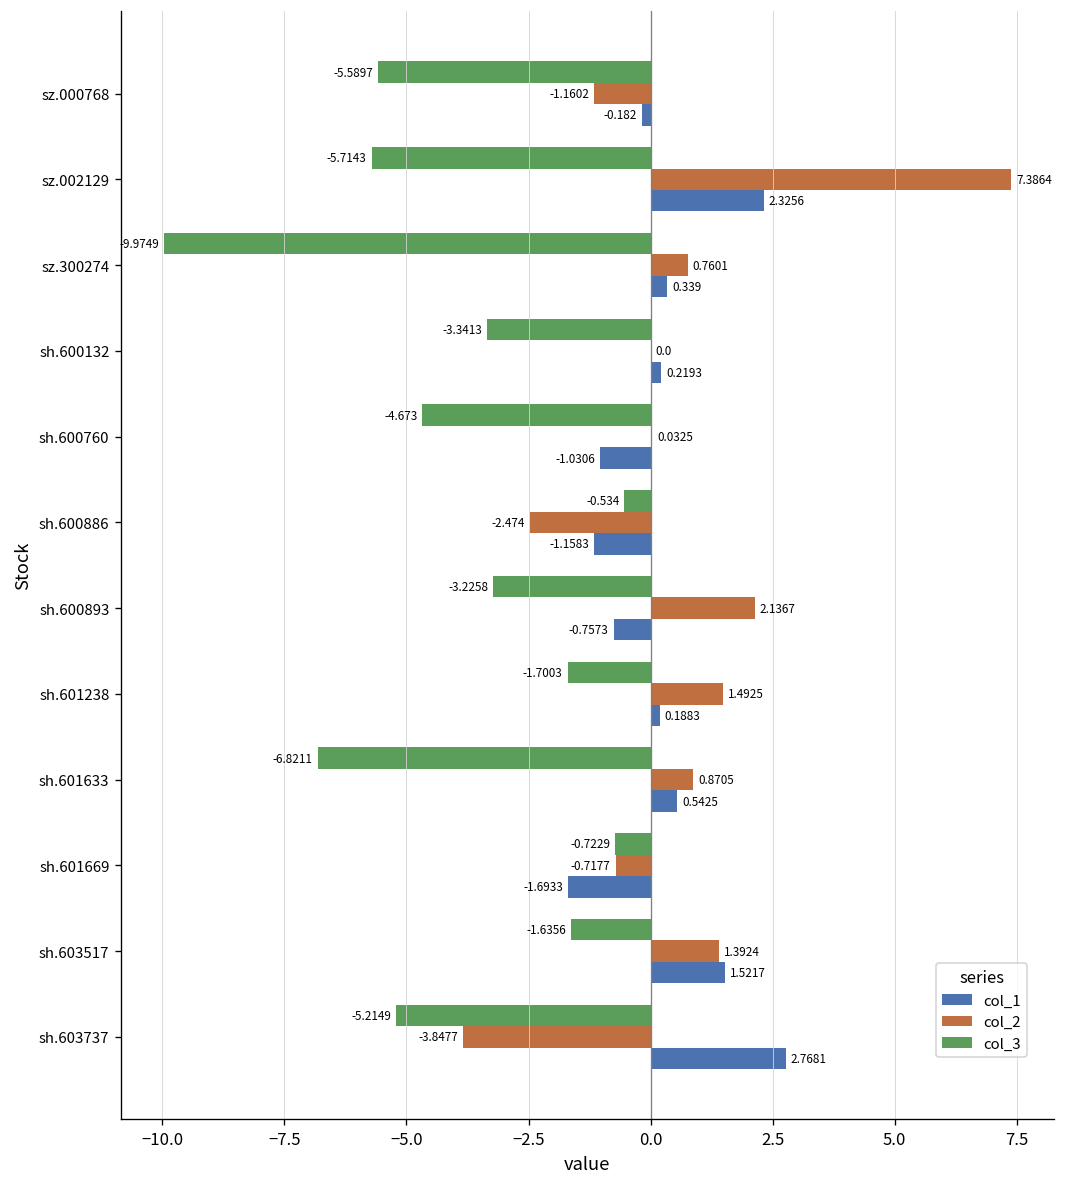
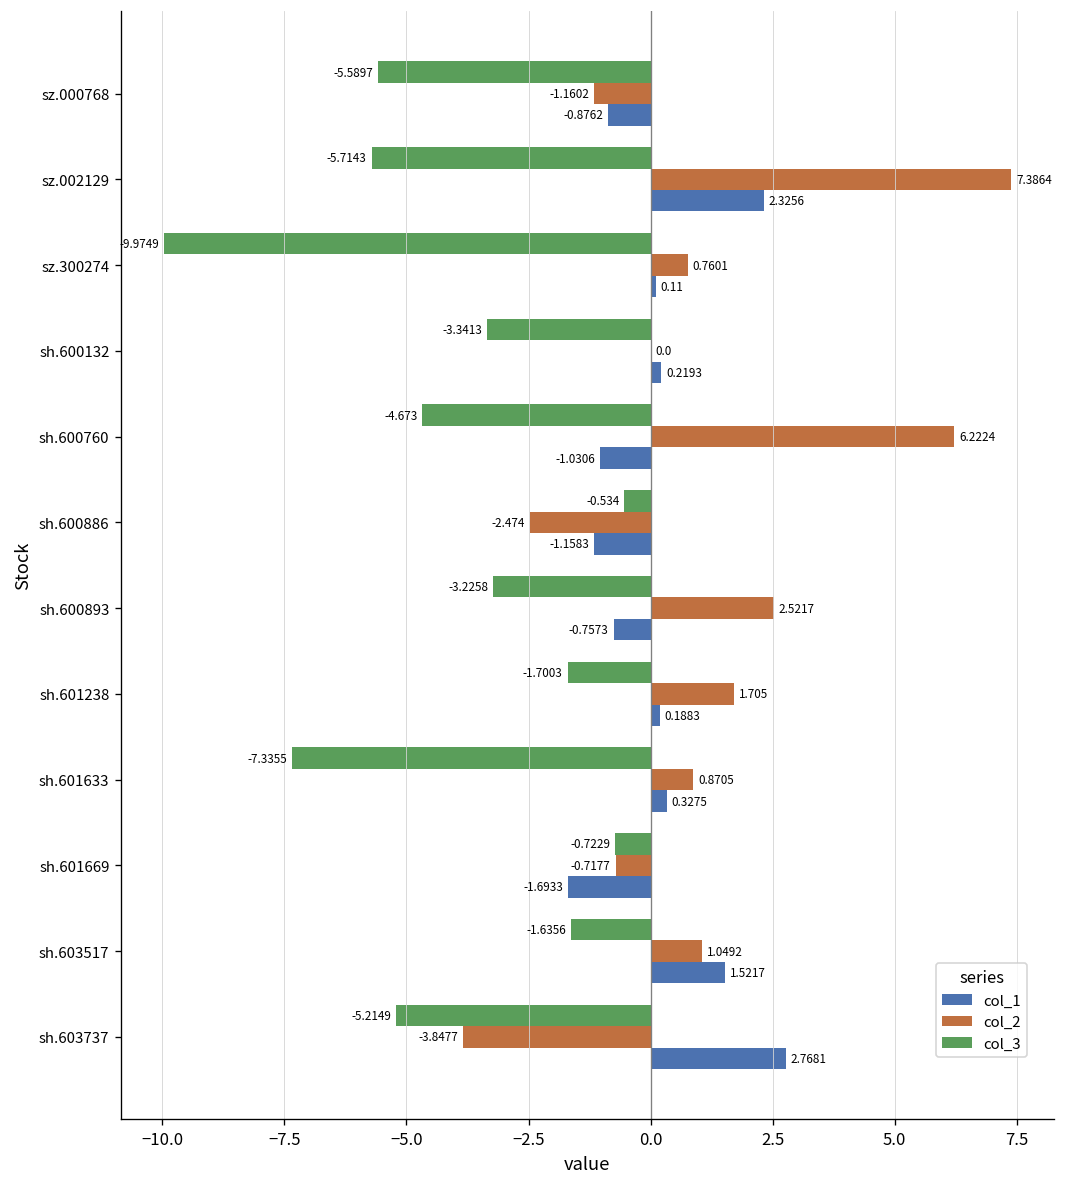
col_1, sz.000768: -0.182 -> -0.8762
col_1, sz.300274: 0.339 -> 0.11
col_2, sh.600760: 0.0325 -> 6.2224
col_2, sh.600893: 2.1367 -> 2.5217
col_2, sh.601238: 1.4925 -> 1.705
col_3, sh.601633: -6.8211 -> -7.3355
col_1, sh.601633: 0.5425 -> 0.3275
col_2, sh.603517: 1.3924 -> 1.0492
